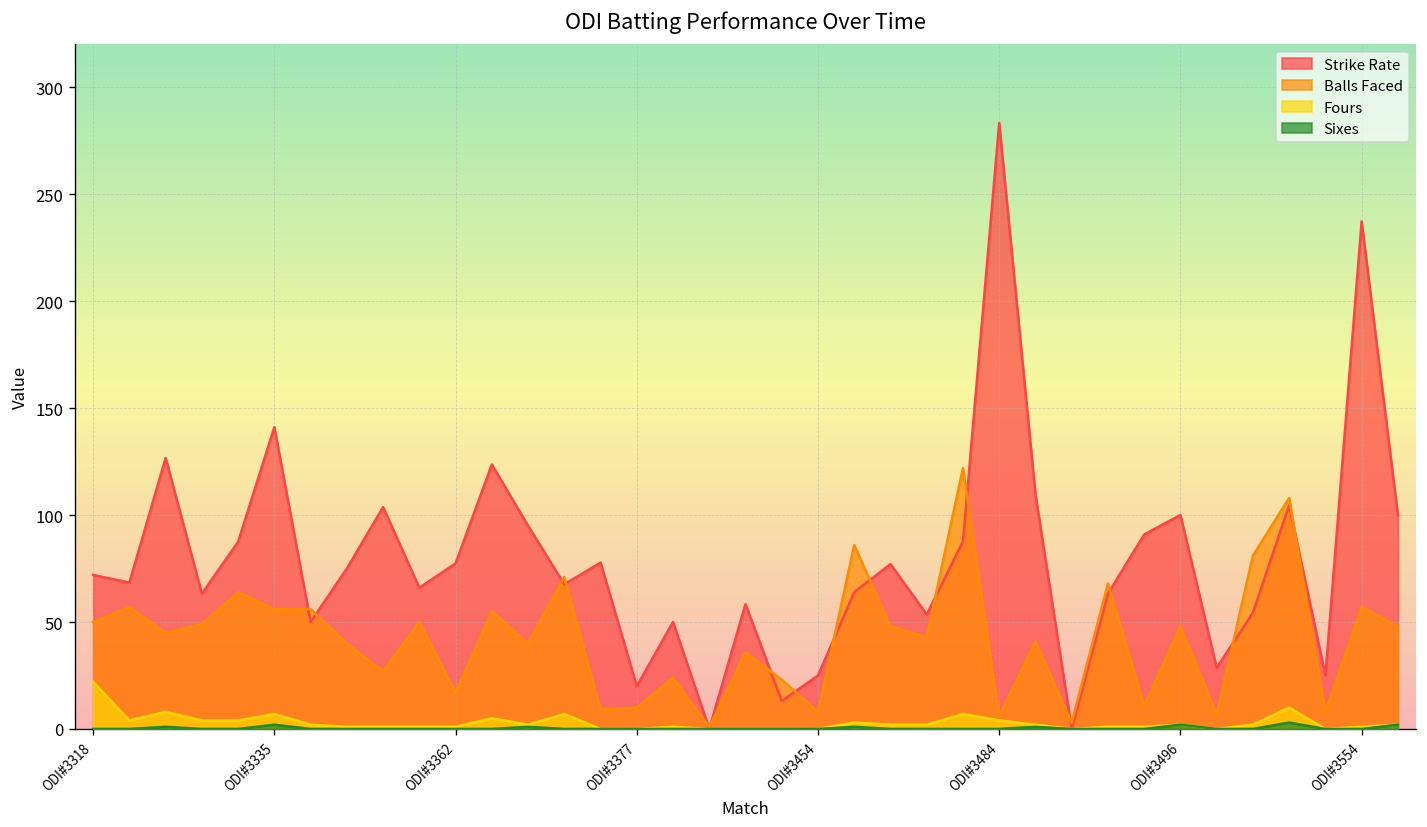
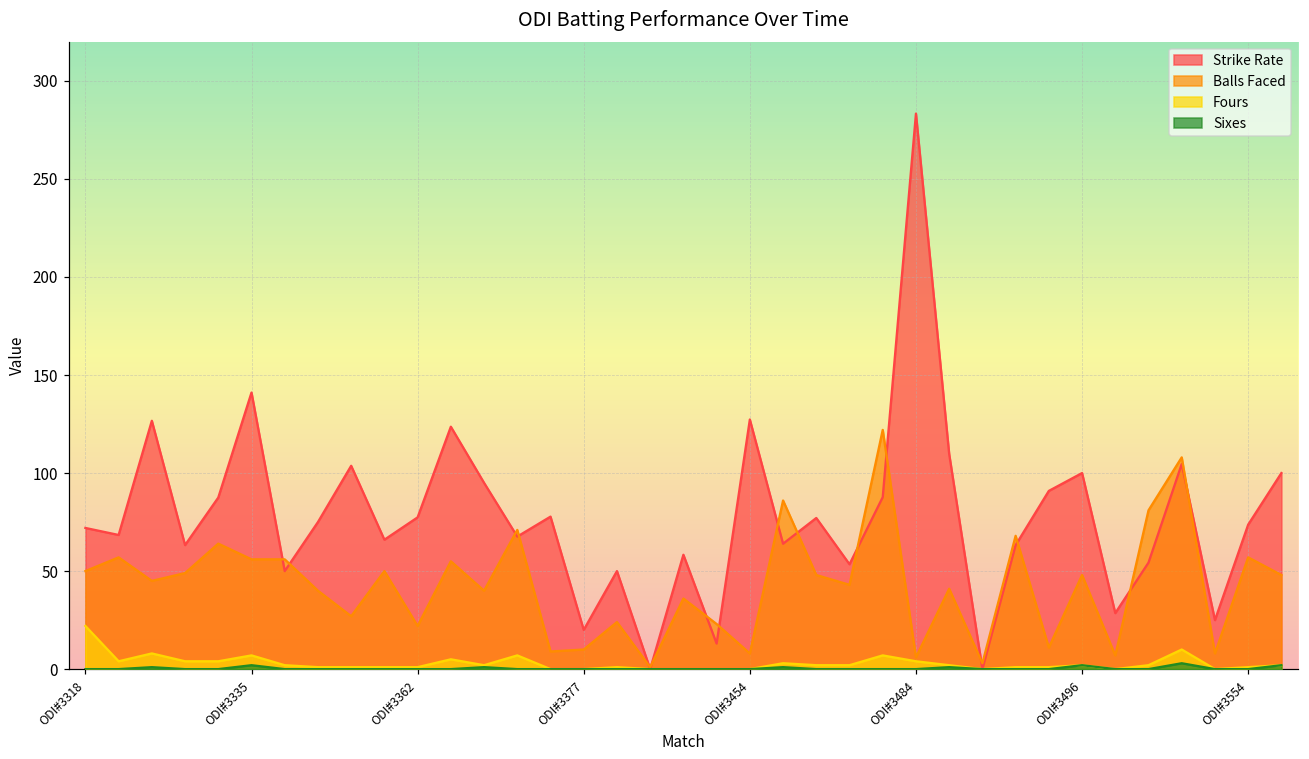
Balls Faced, ODI#3362: 17 -> 22
Strike Rate, ODI#3454: 25 -> 127
Strike Rate, ODI#3554: 237 -> 74
